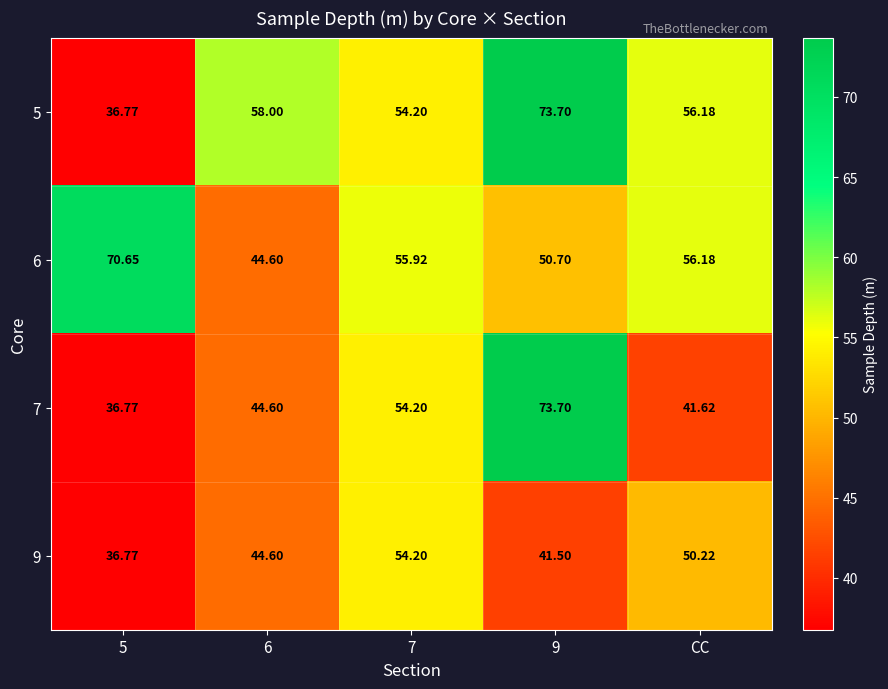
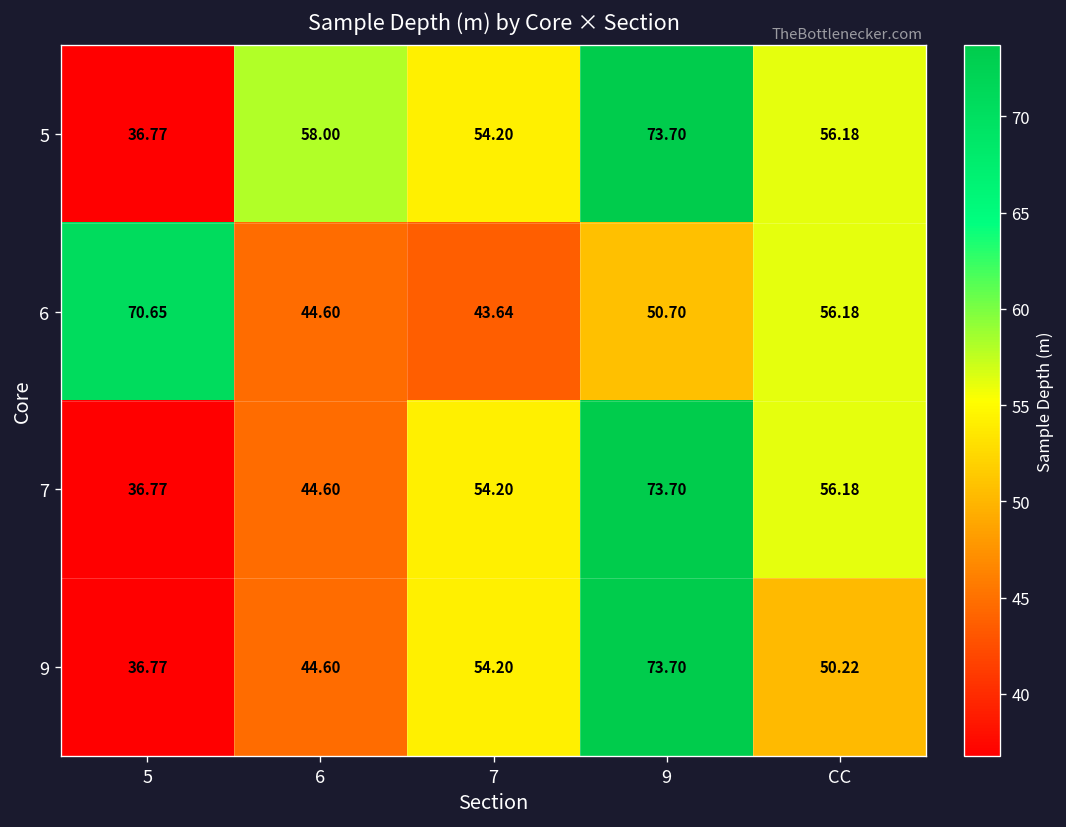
6, 7: 55.92 -> 43.64
7, CC: 41.62 -> 56.18
9, 9: 41.50 -> 73.70
